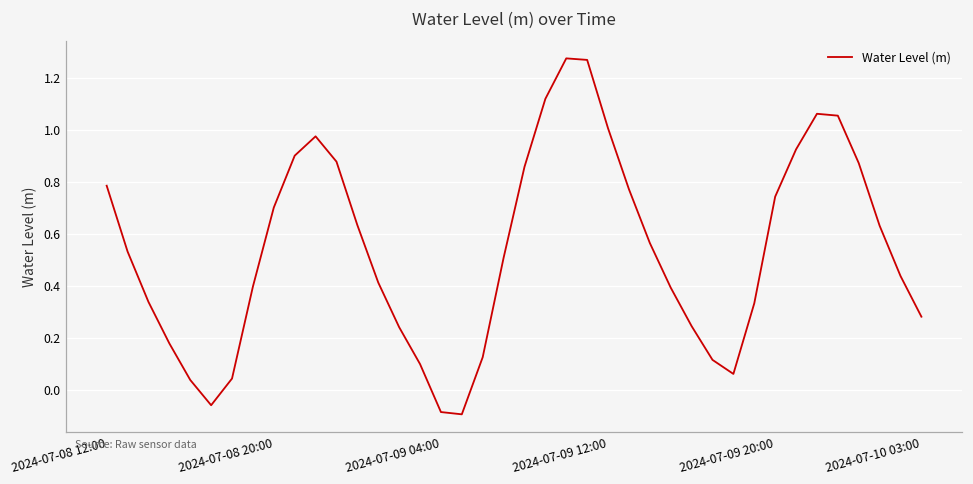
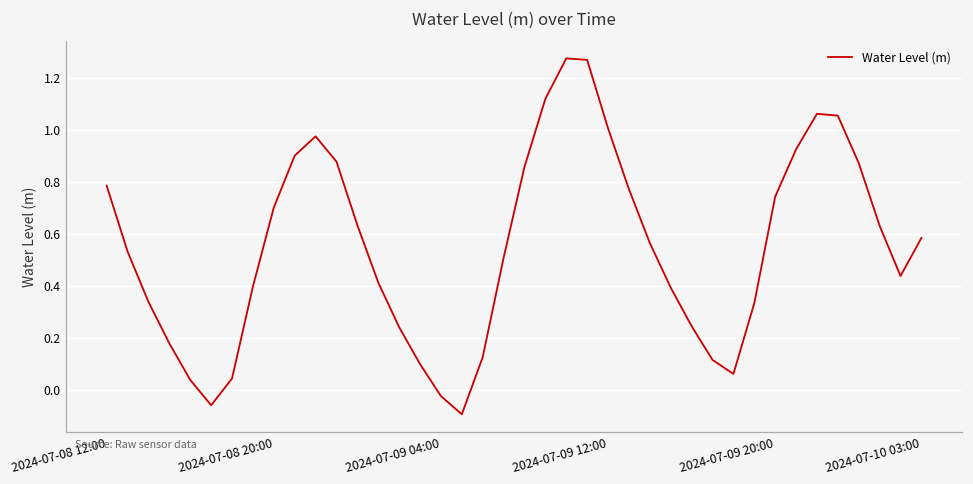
2024-07-09 04:00: -0.09 -> -0.02
2024-07-10 03:00: 0.28 -> 0.58
